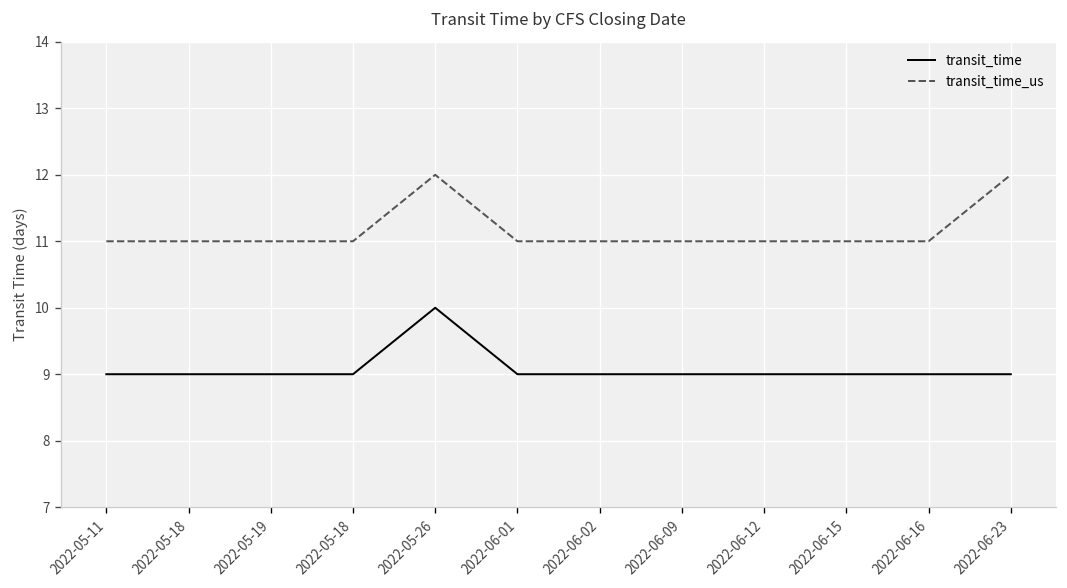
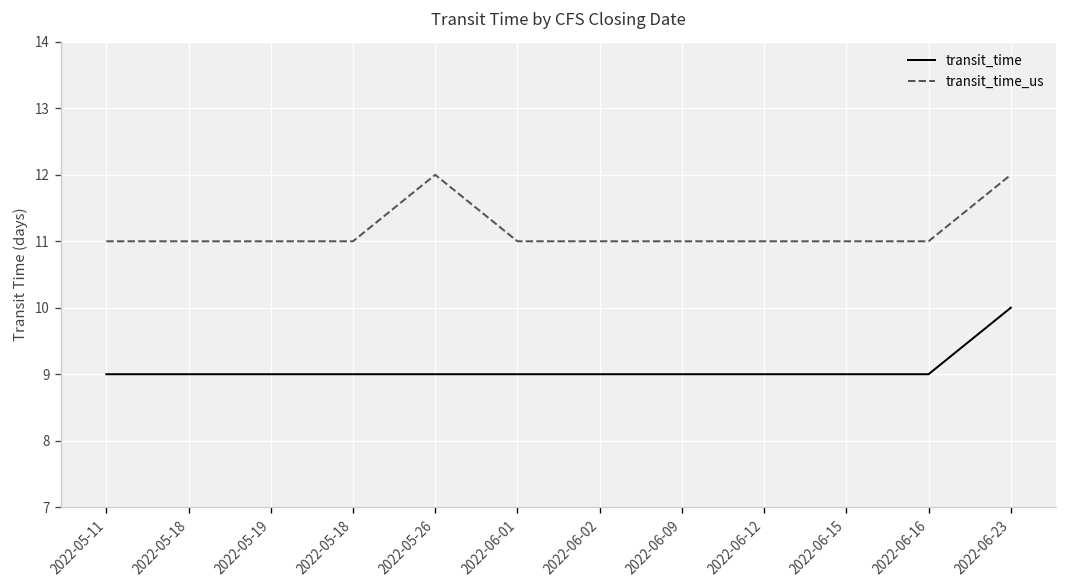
transit_time, 2022-05-26: 10 -> 9
transit_time, 2022-06-23: 9 -> 10
